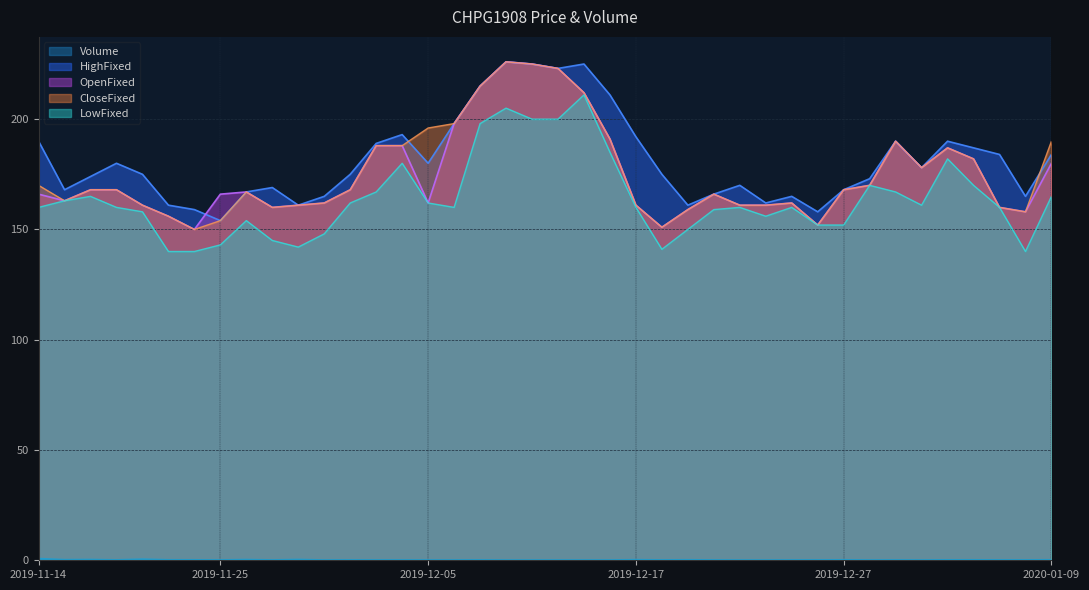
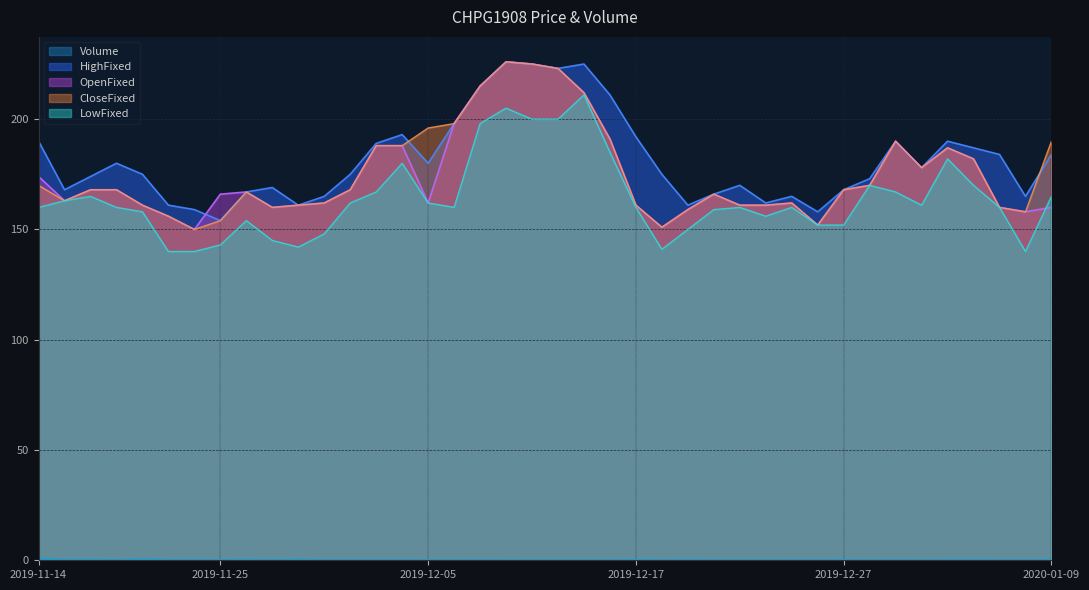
OpenFixed, 2019-11-14: 166 -> 174
OpenFixed, 2020-01-09: 180 -> 160
